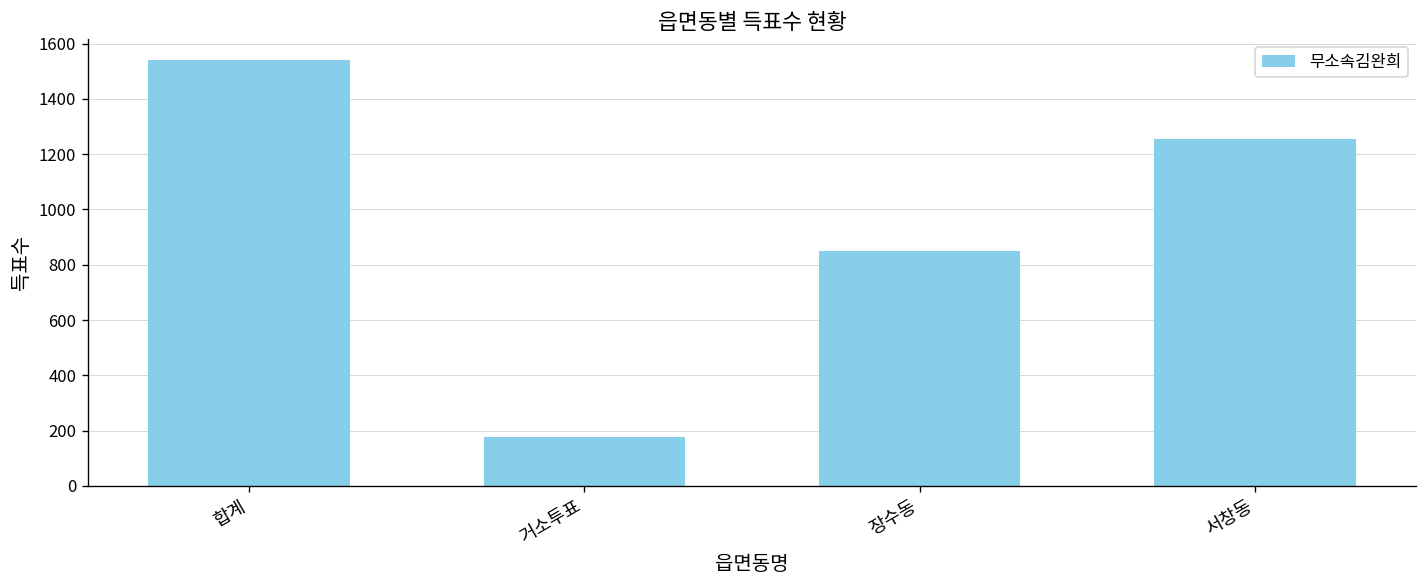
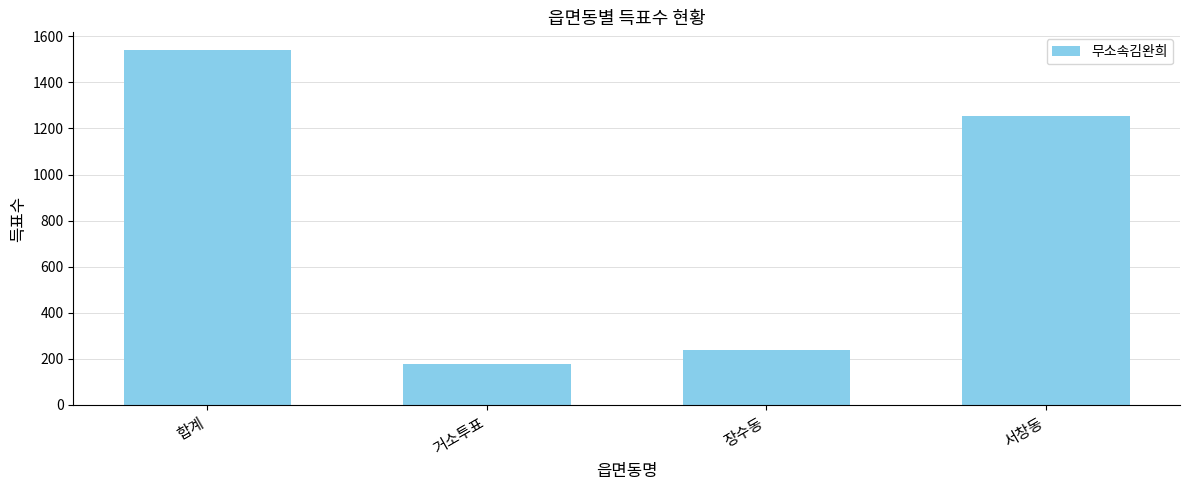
장수동: 850 -> 240
